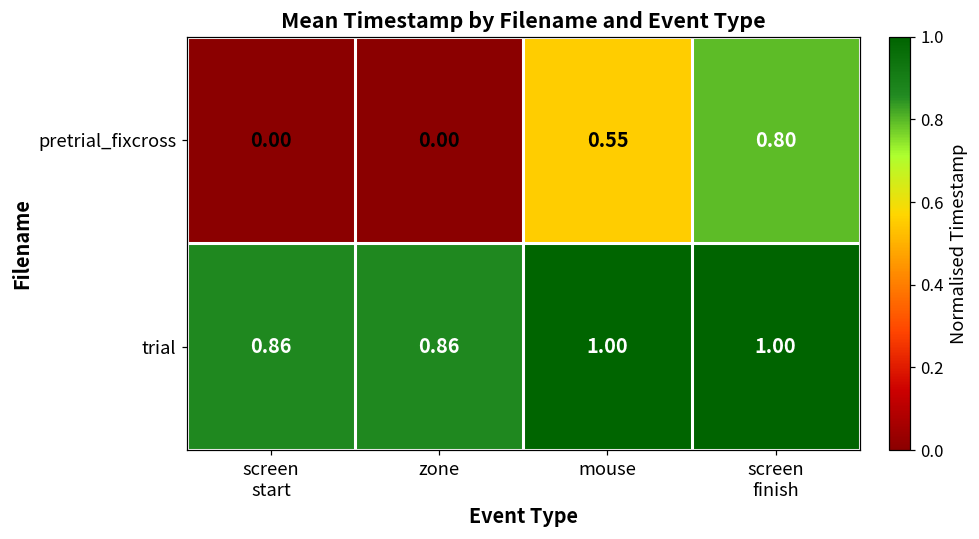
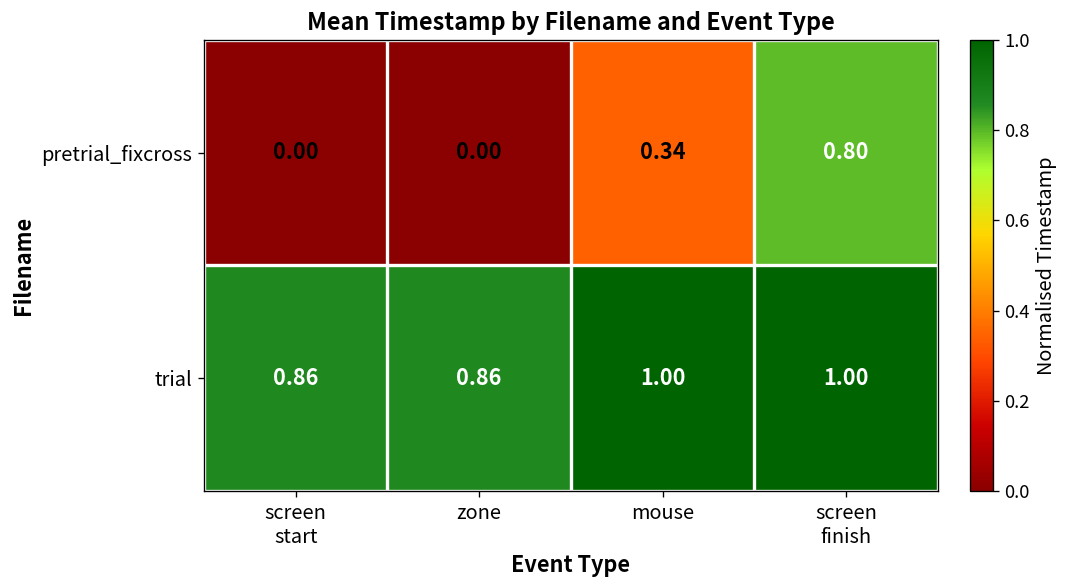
pretrial_fixcross, mouse: 0.55 -> 0.34
